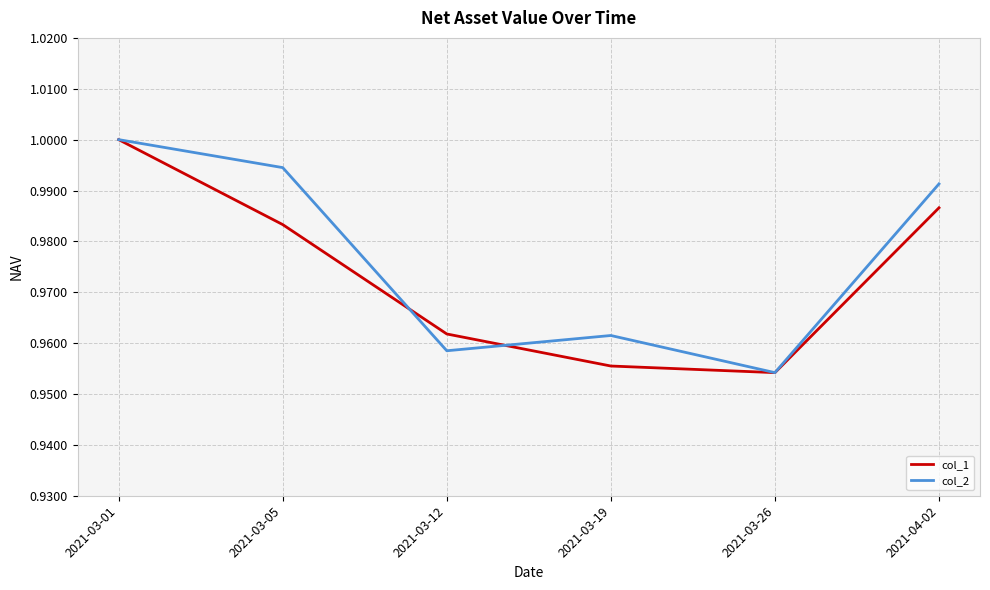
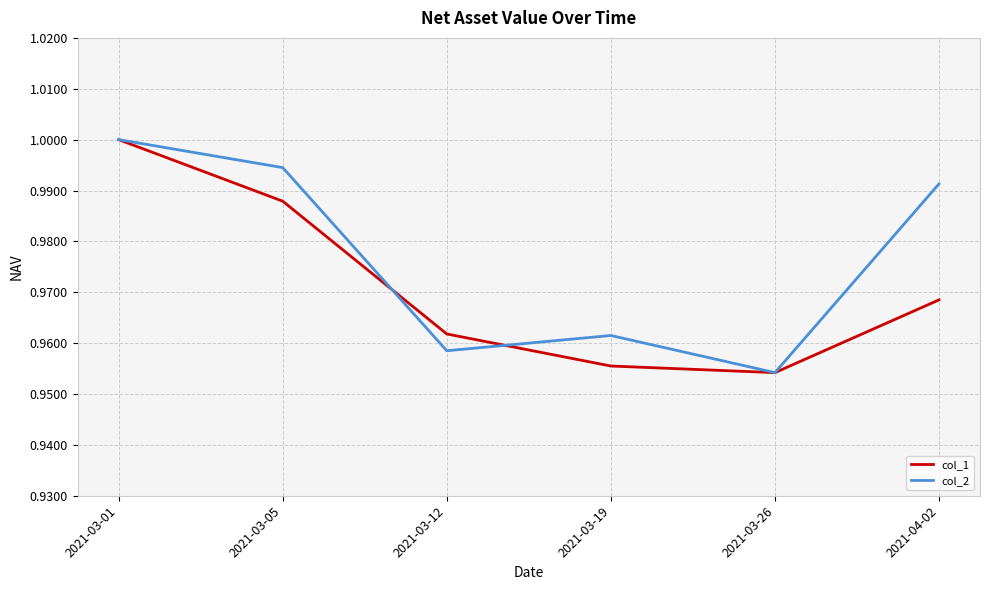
col_1, 2021-03-05: 0.983 -> 0.988
col_1, 2021-04-02: 0.987 -> 0.969
